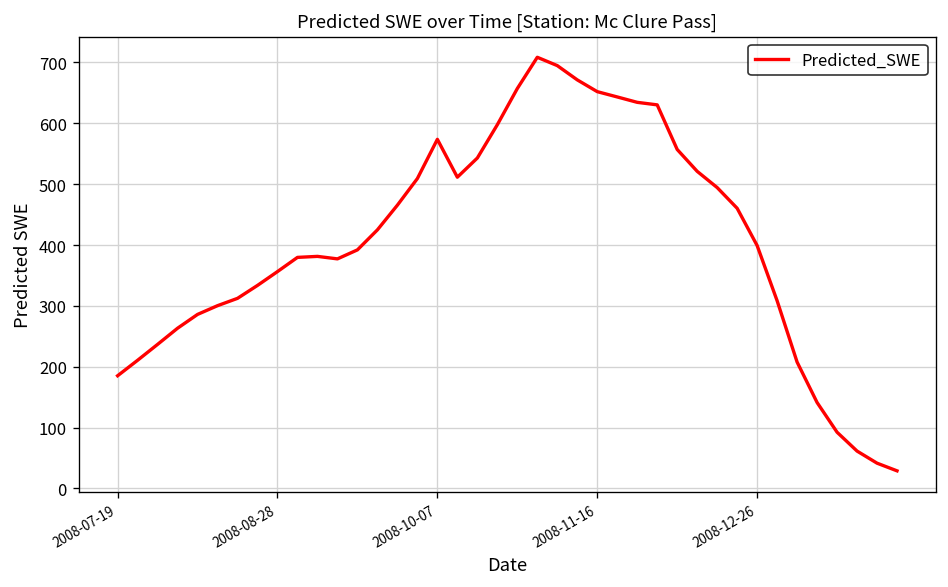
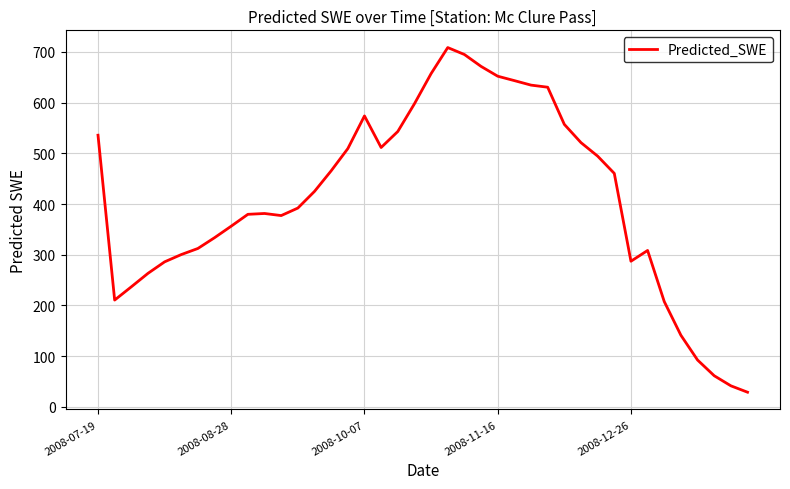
2008-07-19: 190 -> 540
2008-12-26: 400 -> 290
